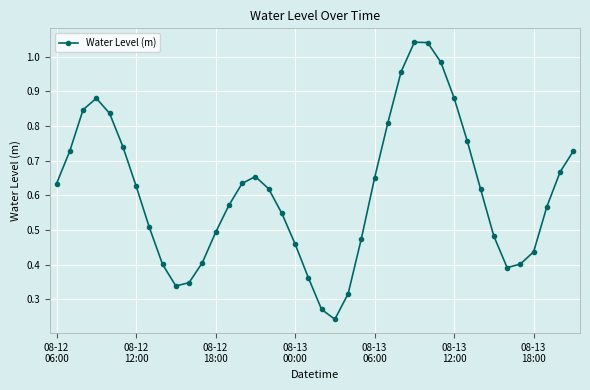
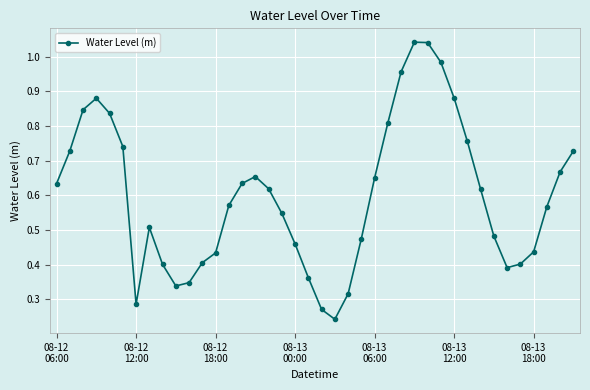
08-12 12:00: 0.63 -> 0.29
08-12 18:00: 0.49 -> 0.43
